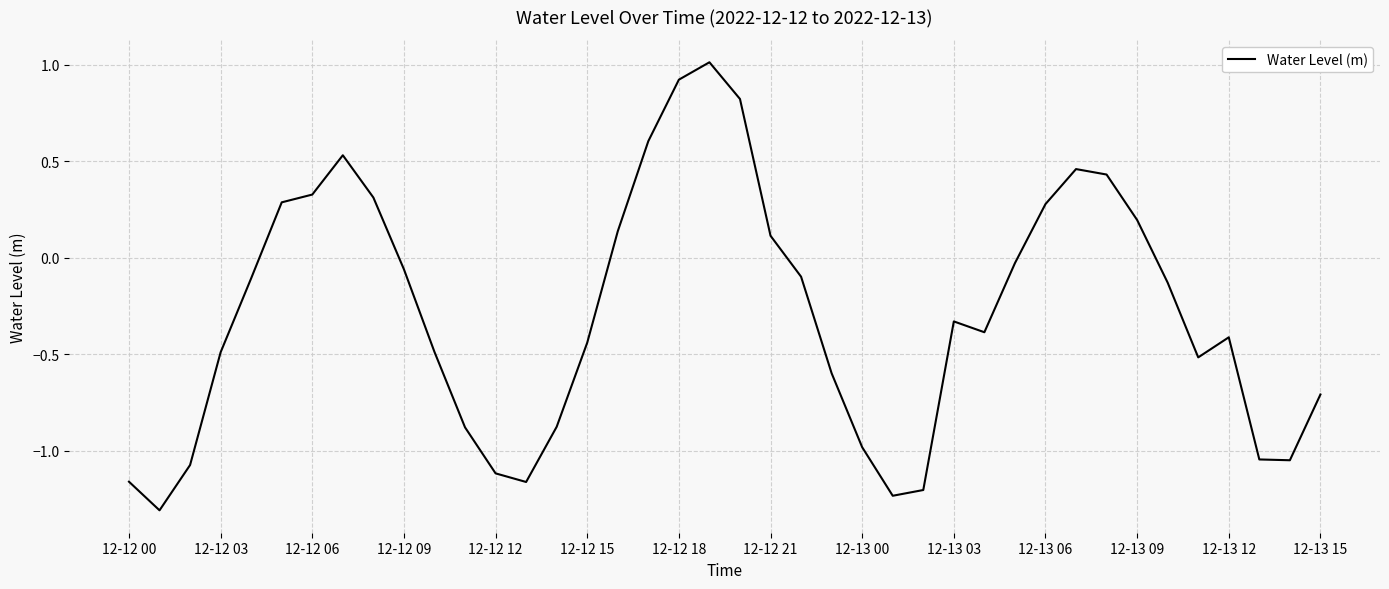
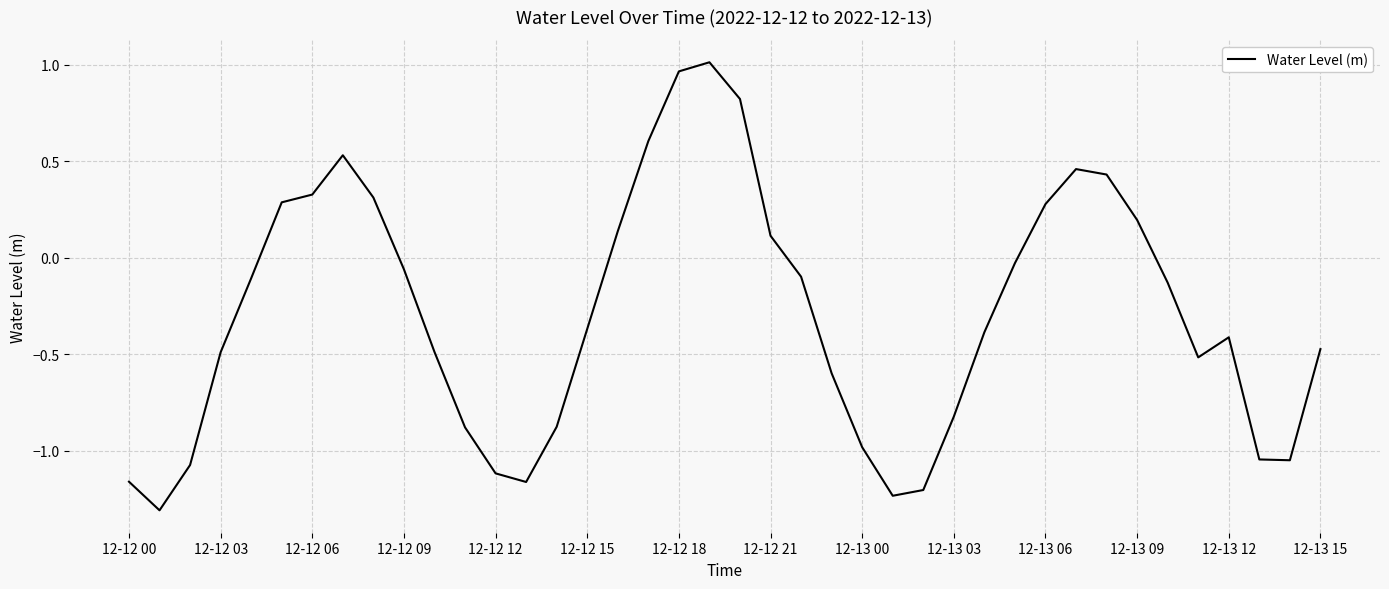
12-12 15: -0.44 -> -0.37
12-12 18: 0.92 -> 0.97
12-13 03: -0.33 -> -0.82
12-13 15: -0.71 -> -0.47
